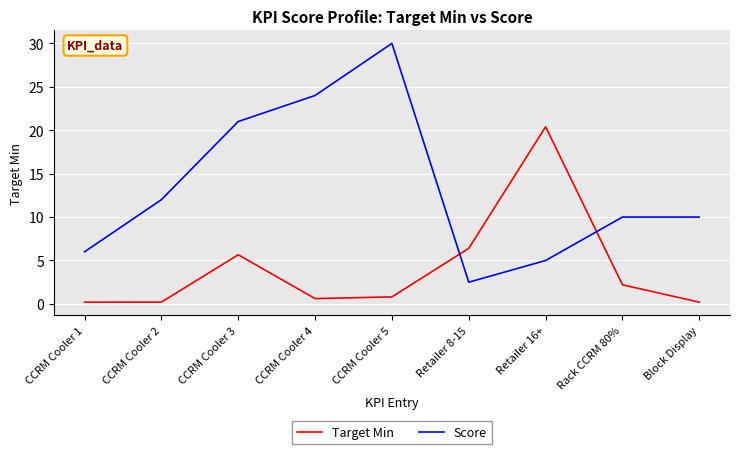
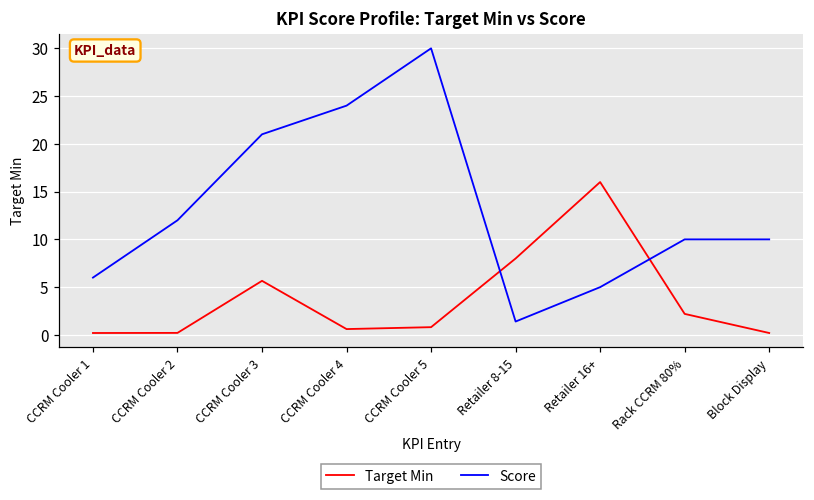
Target Min, Retailer 8-15: 6 -> 8
Score, Retailer 8-15: 3 -> 1
Target Min, Retailer 16+: 20 -> 16
